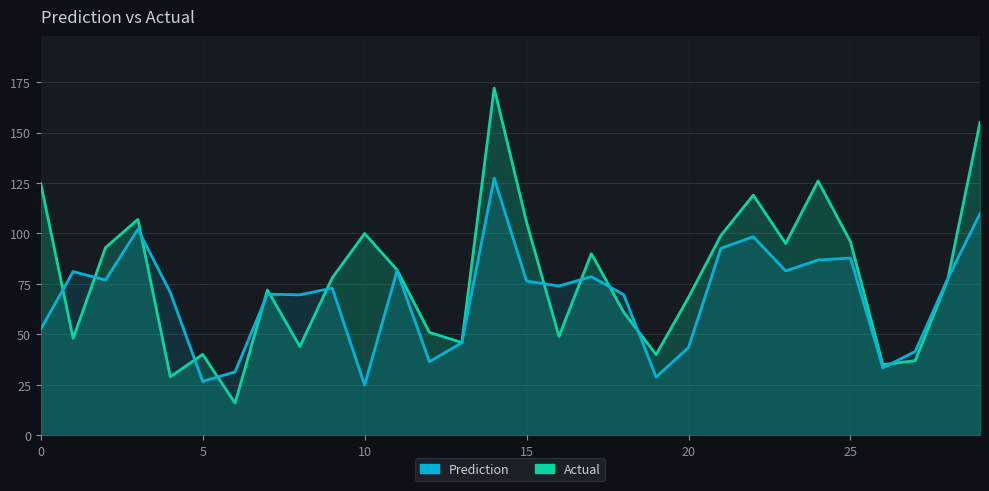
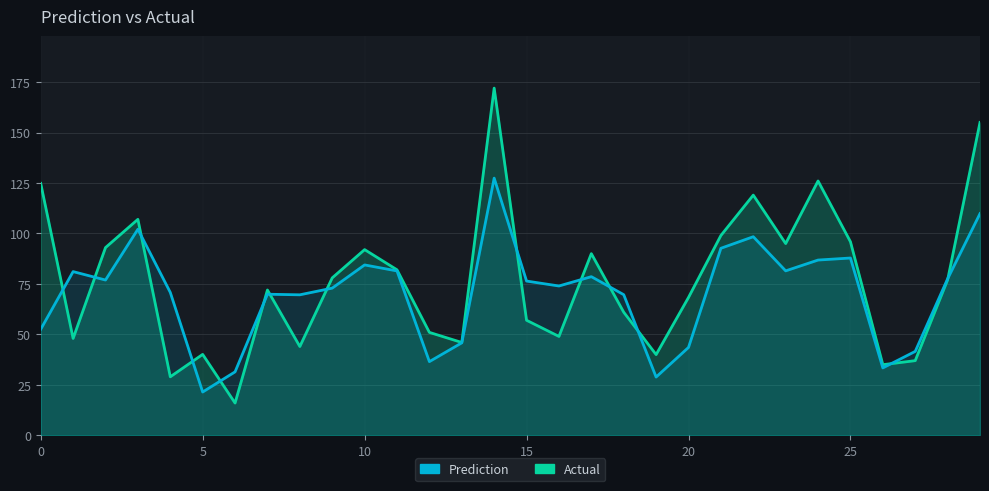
Prediction, 5: 27 -> 21
Actual, 10: 100 -> 92
Prediction, 10: 25 -> 84
Actual, 15: 106 -> 57
